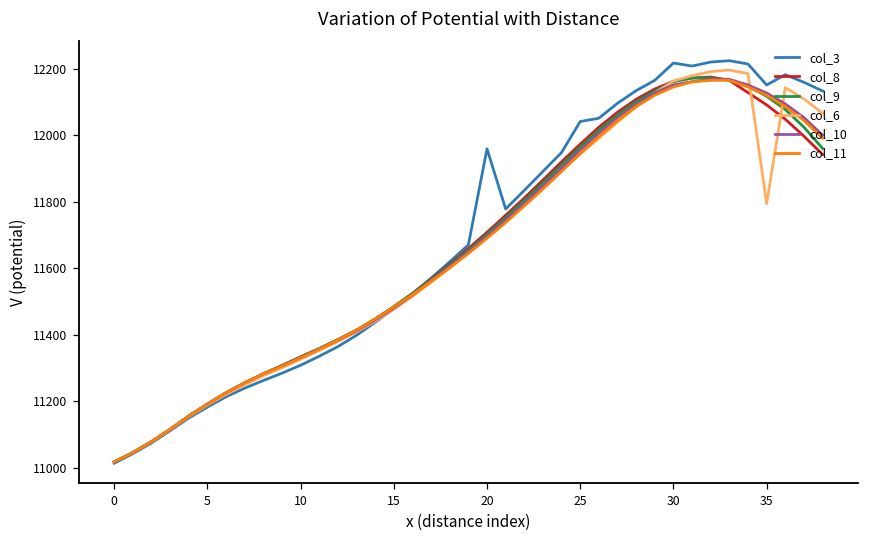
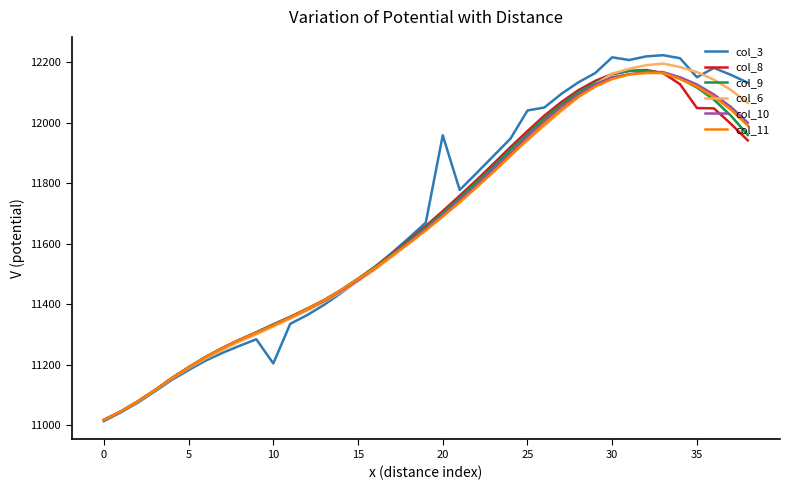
col_3, 10: 11310 -> 11200
col_8, 35: 12090 -> 12050
col_6, 35: 11790 -> 12170
